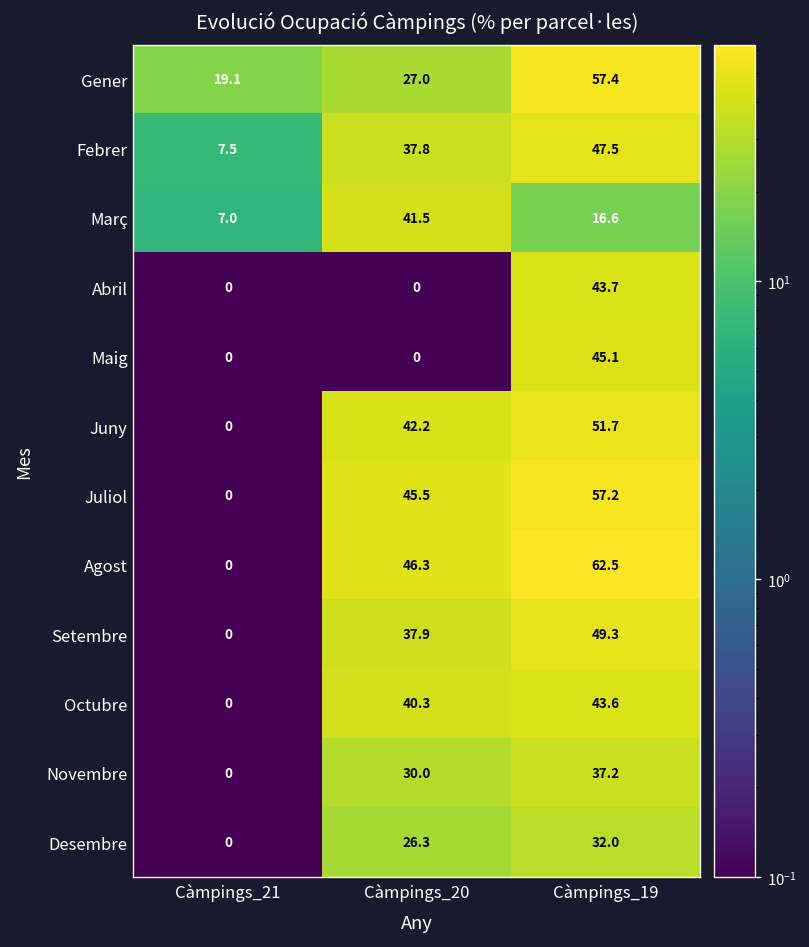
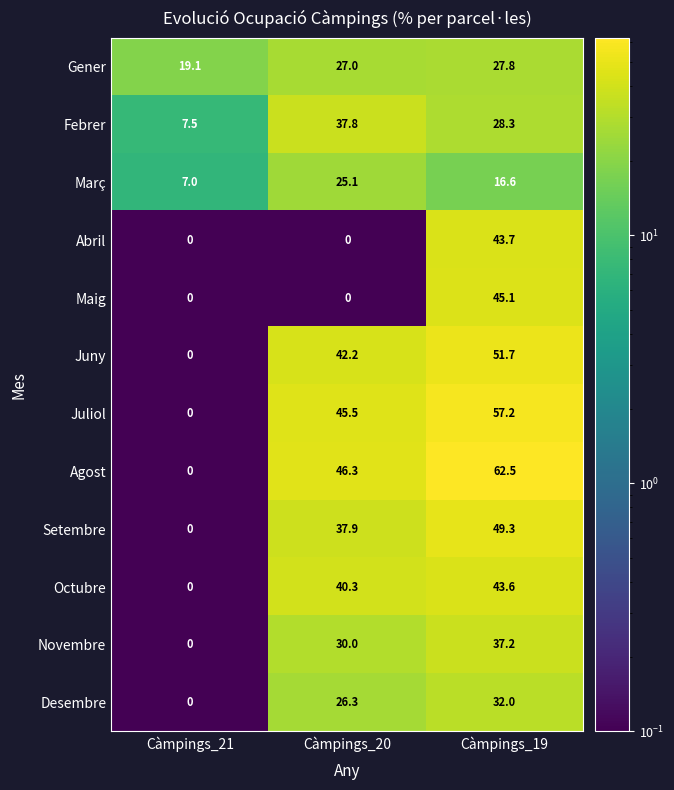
Gener, Càmpings_19: 57.4 -> 27.8
Febrer, Càmpings_19: 47.5 -> 28.3
Març, Càmpings_20: 41.5 -> 25.1
